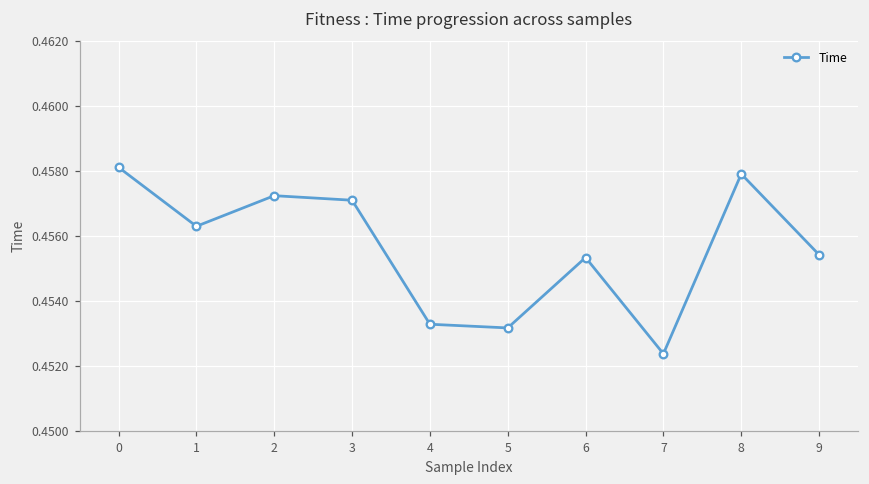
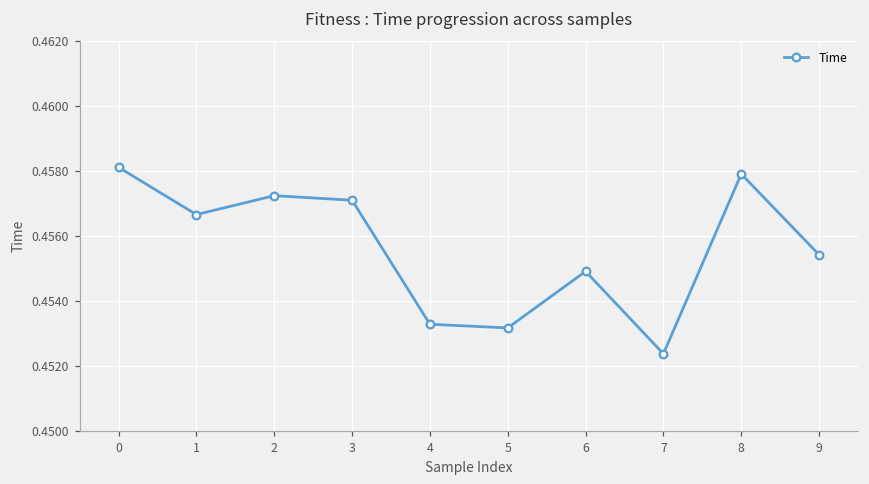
1: 0.4563 -> 0.4567
6: 0.4553 -> 0.4549
